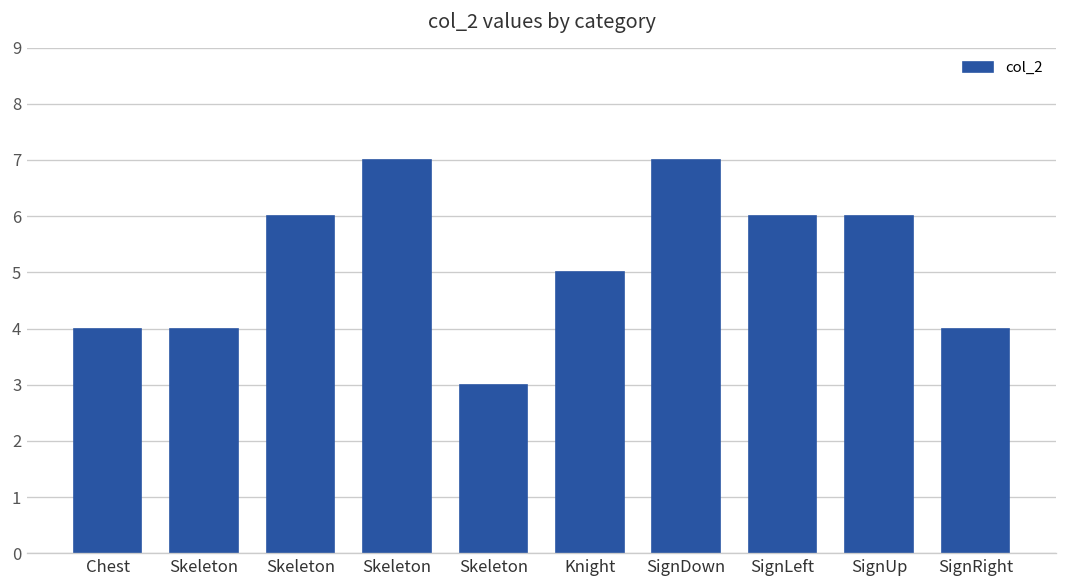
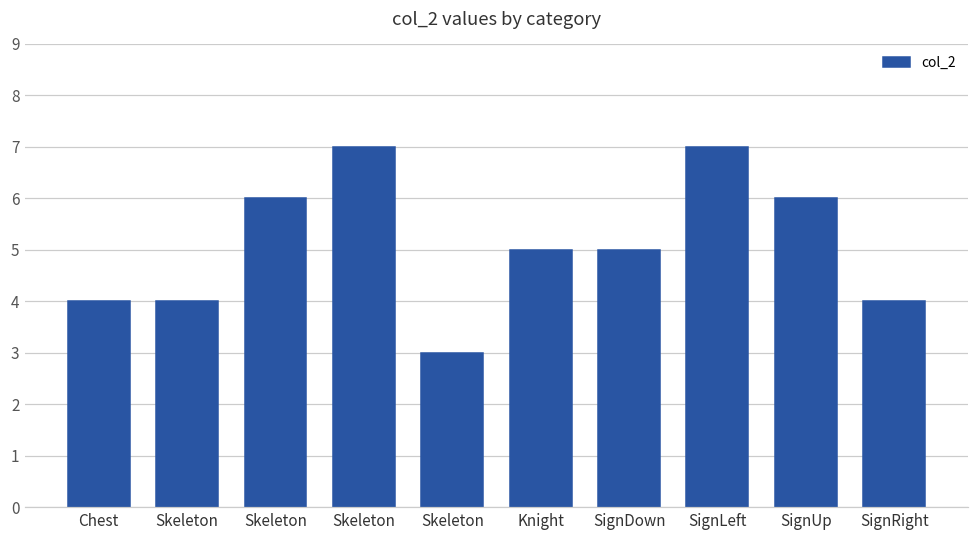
SignDown: 7 -> 5
SignLeft: 6 -> 7
